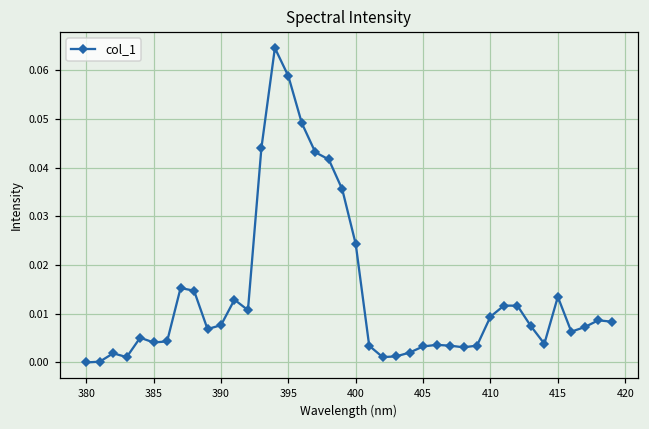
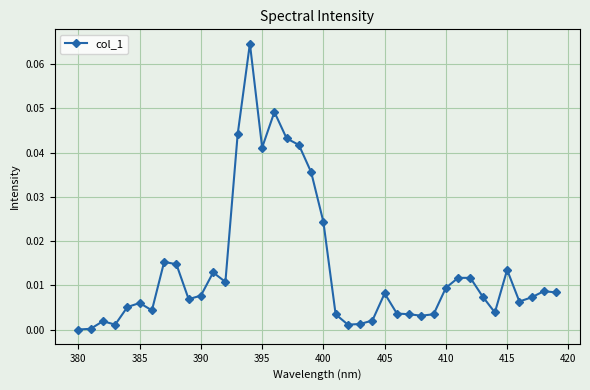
385: 0.004 -> 0.006
395: 0.059 -> 0.041
405: 0.003 -> 0.008
